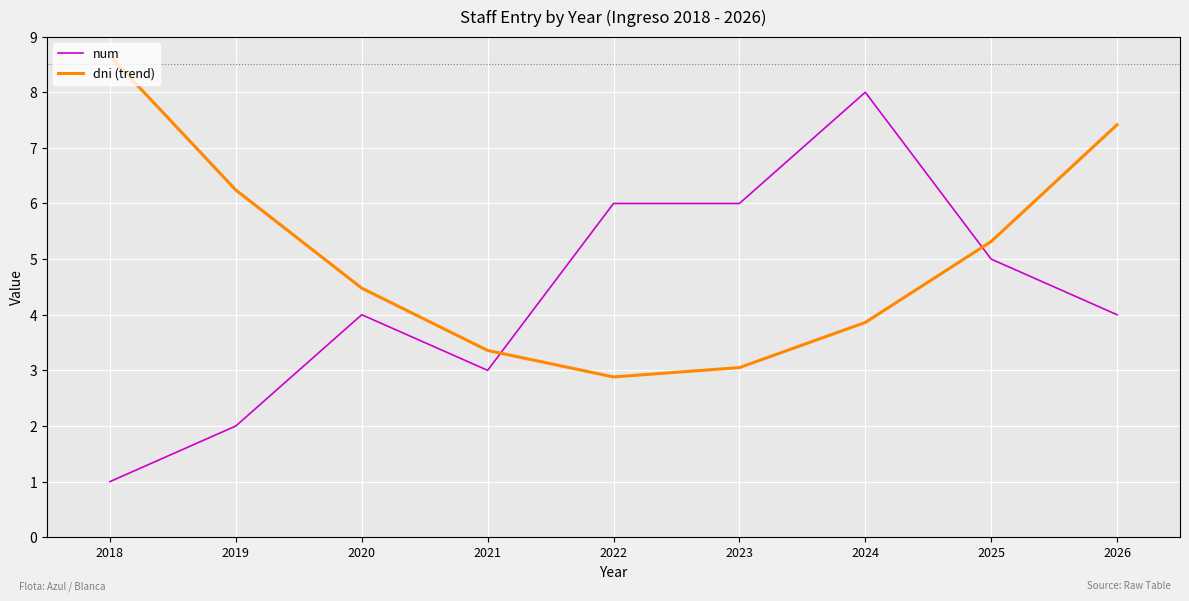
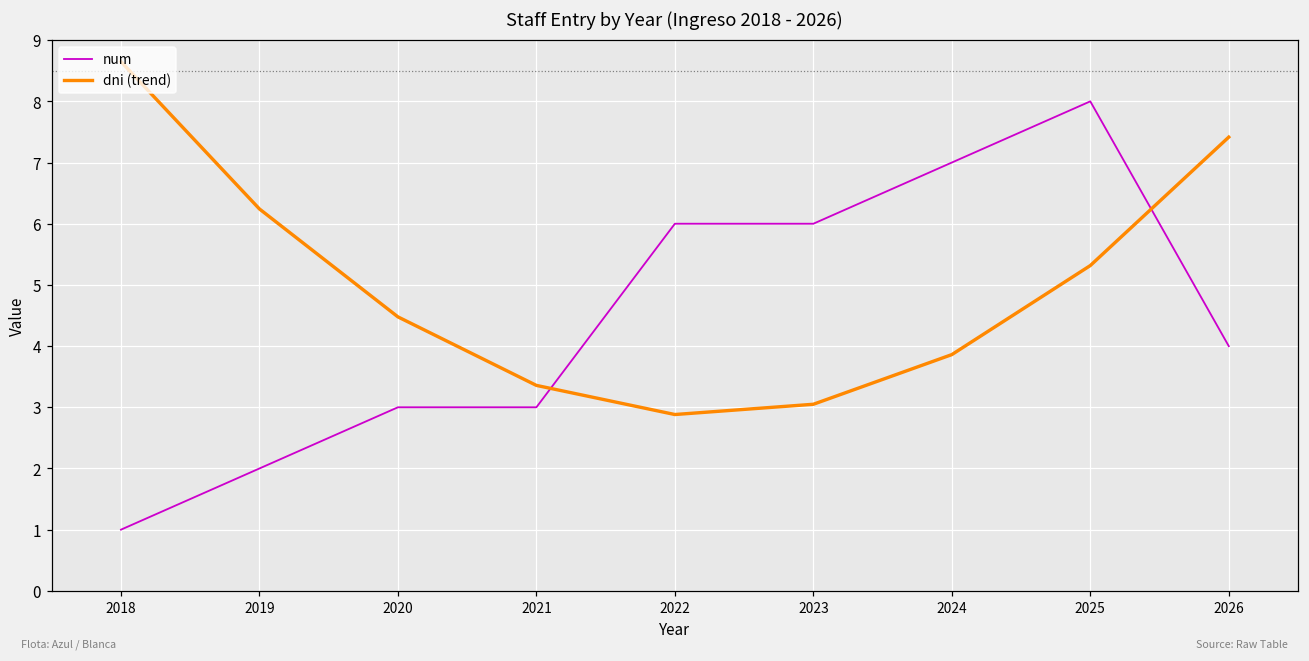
num, 2020: 4 -> 3
num, 2024: 8 -> 7
num, 2025: 5 -> 8
